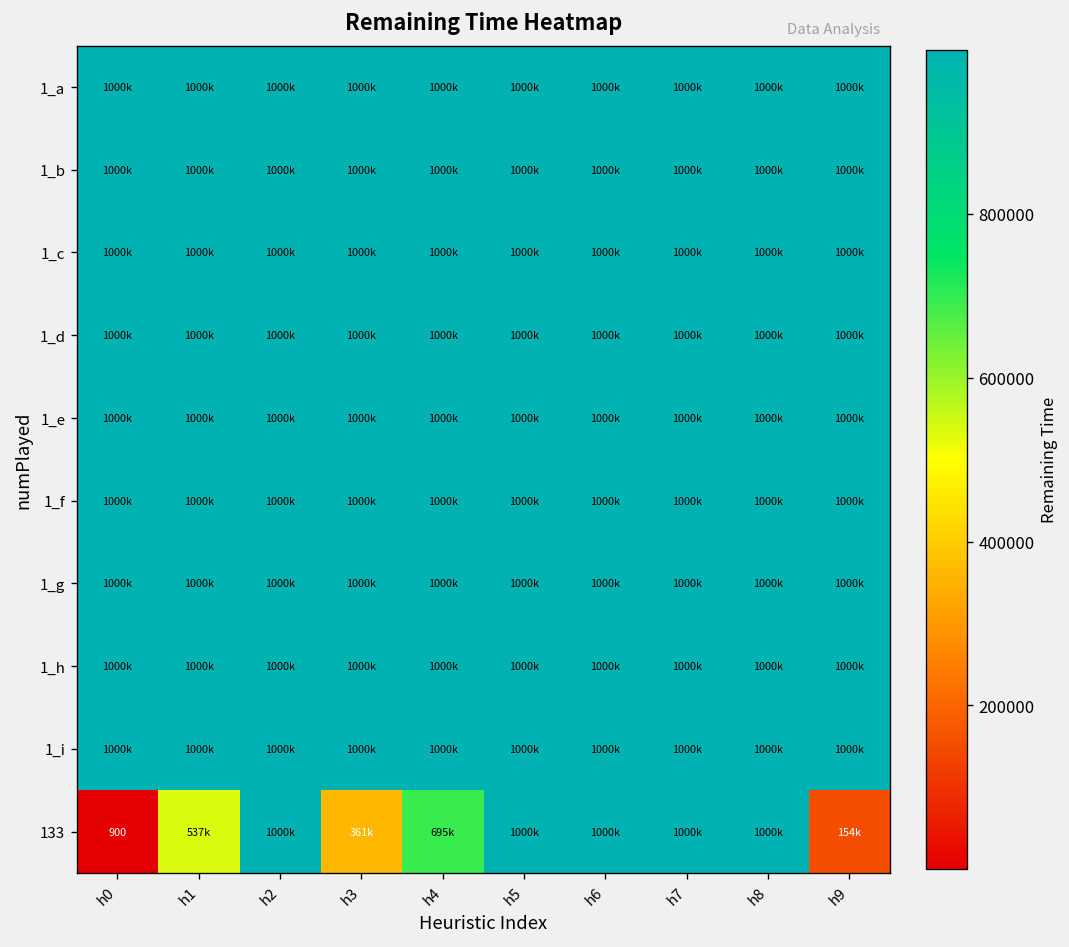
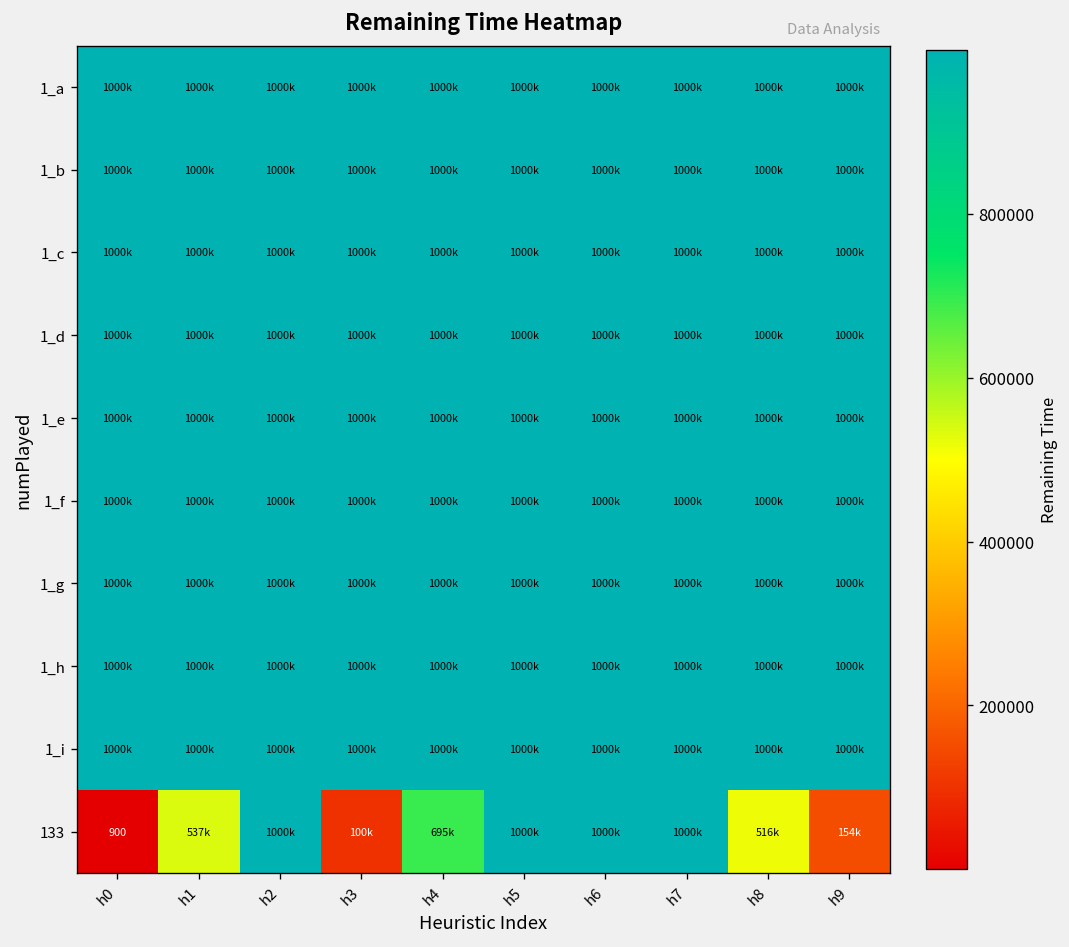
133, h3: 361k -> 100k
133, h8: 1000k -> 516k
